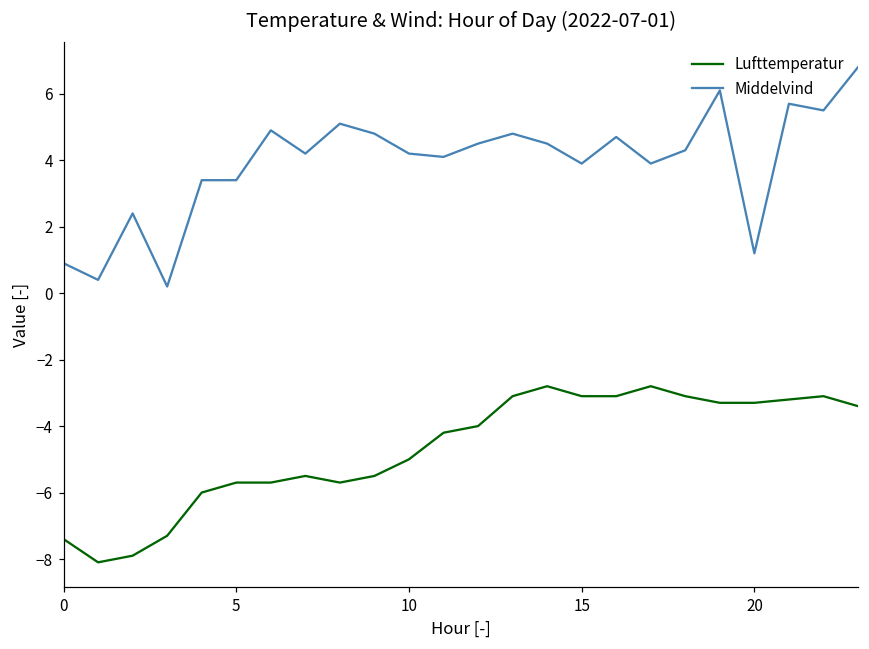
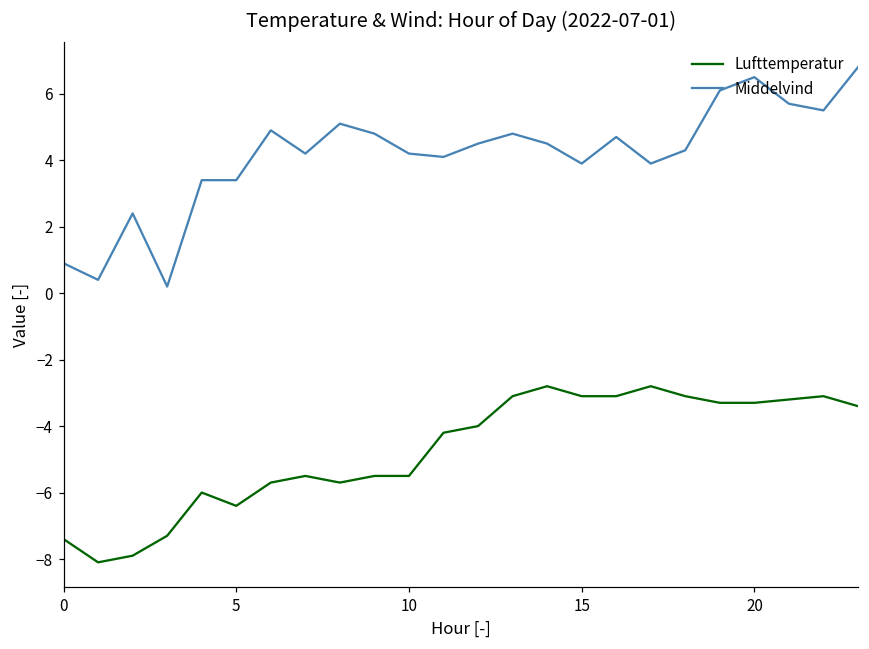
Lufttemperatur, 5: -5.7 -> -6.4
Lufttemperatur, 10: -5.0 -> -5.5
Middelvind, 20: 1.2 -> 6.5
